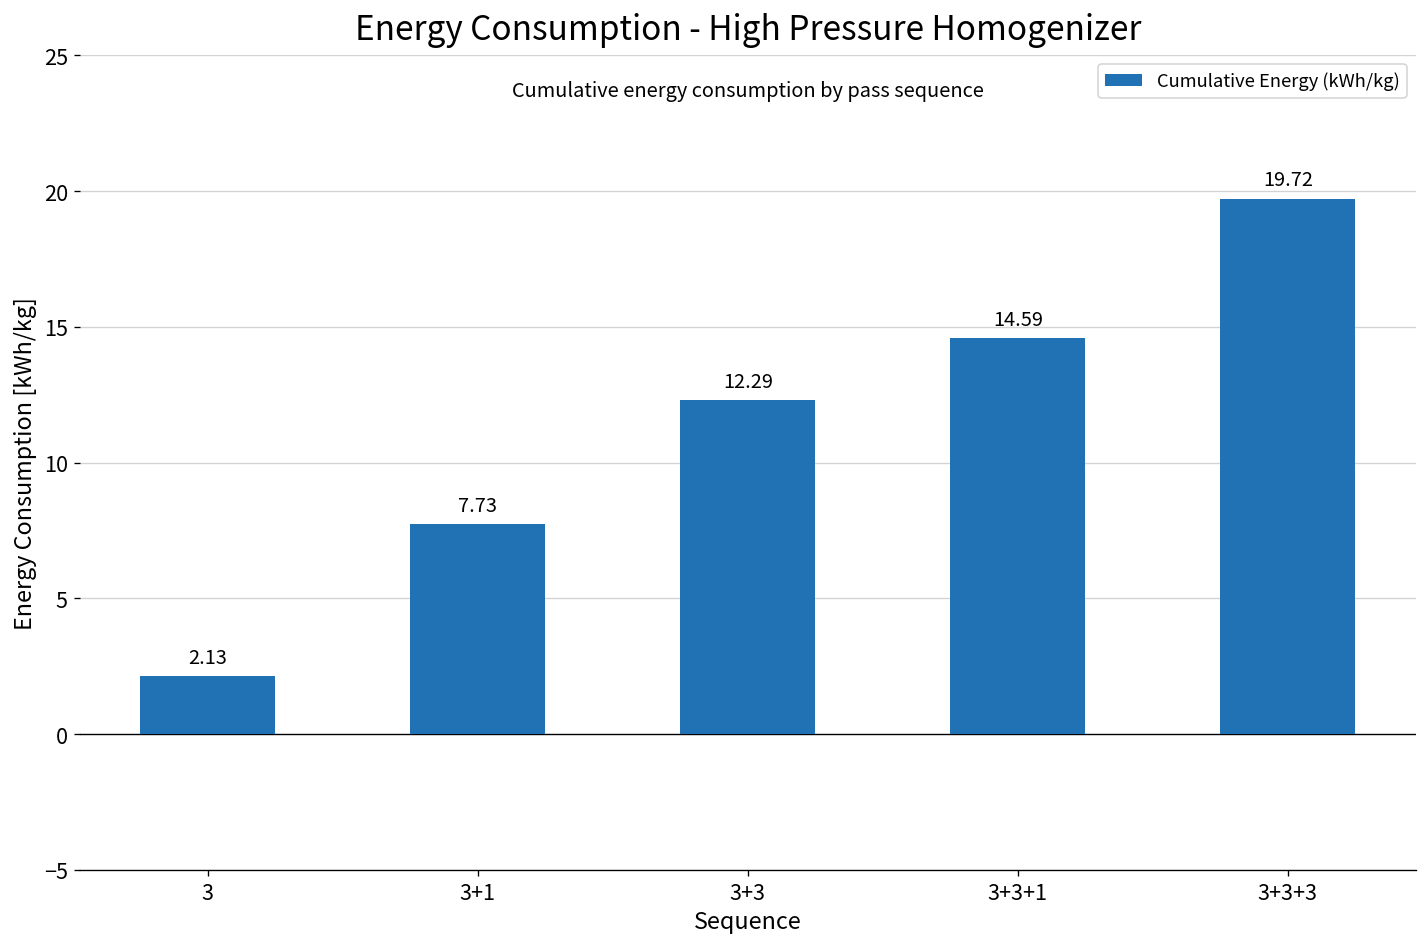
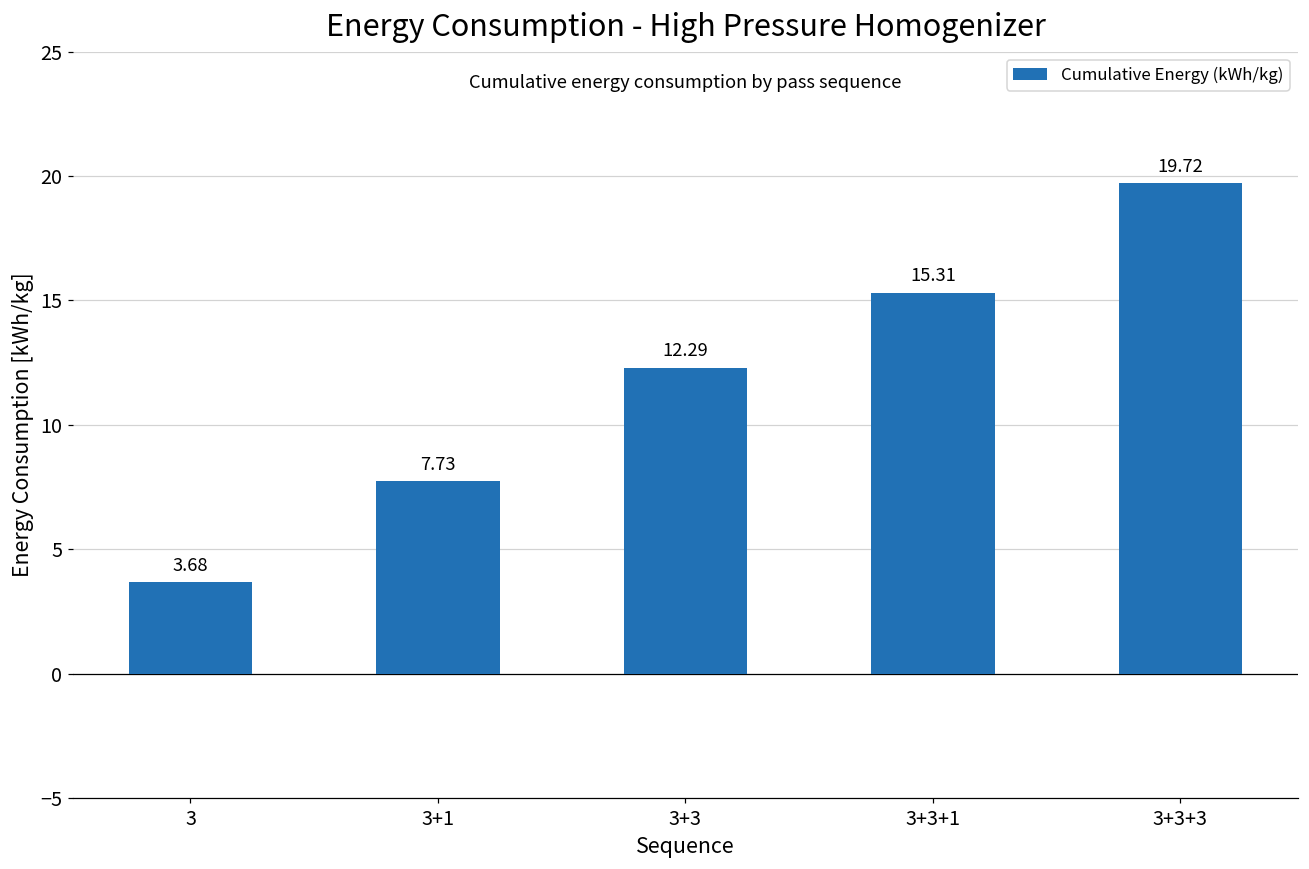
3: 2.13 -> 3.68
3+3+1: 14.59 -> 15.31
